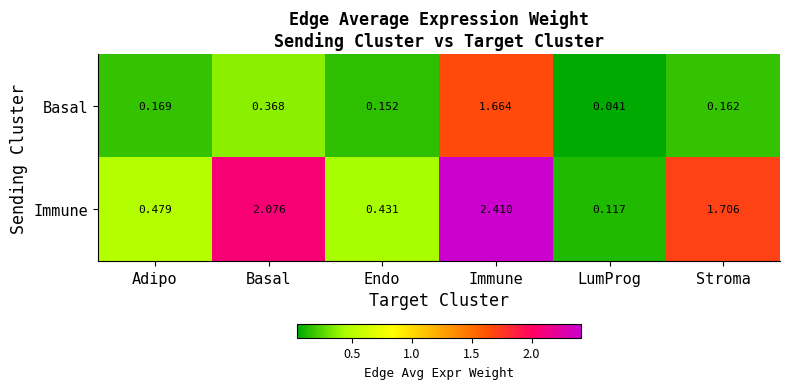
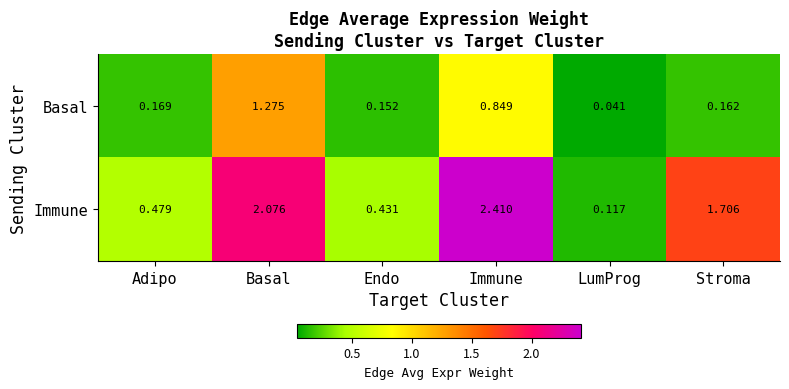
Basal, Basal: 0.368 -> 1.275
Basal, Immune: 1.664 -> 0.849
